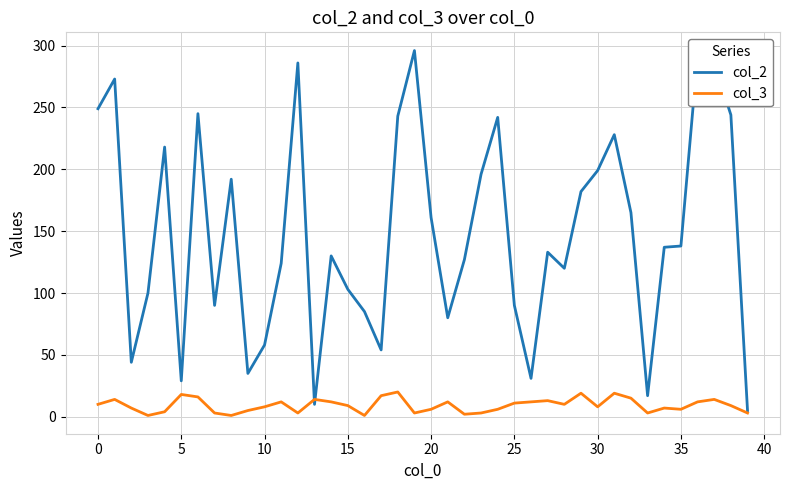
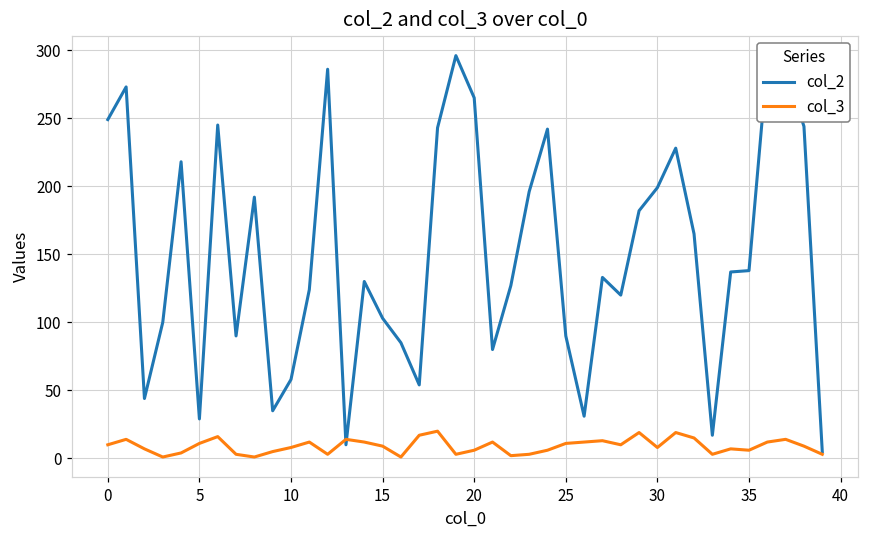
col_3, 5: 18 -> 11
col_2, 20: 161 -> 265
